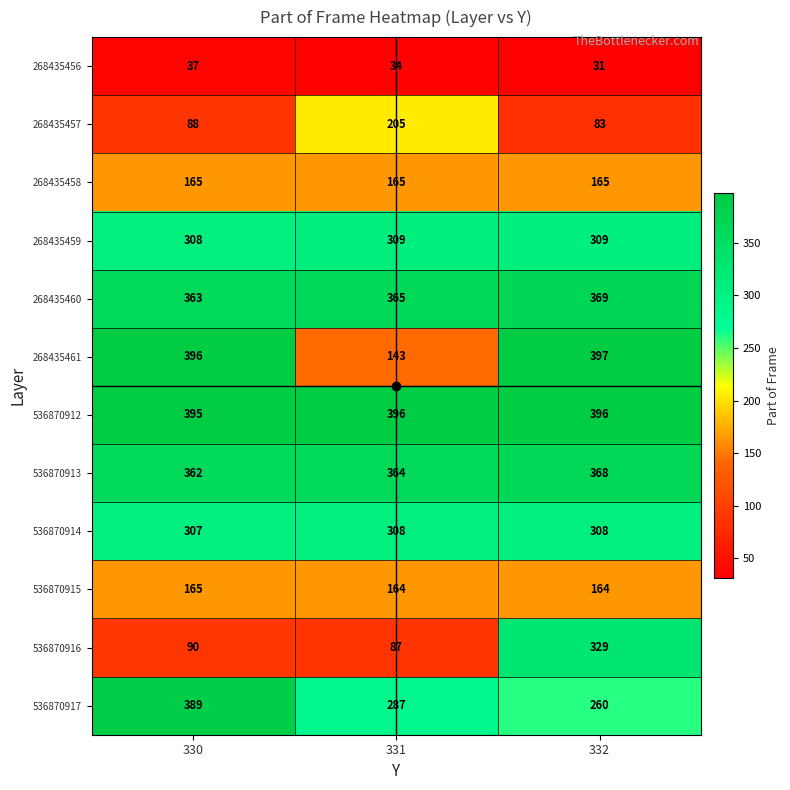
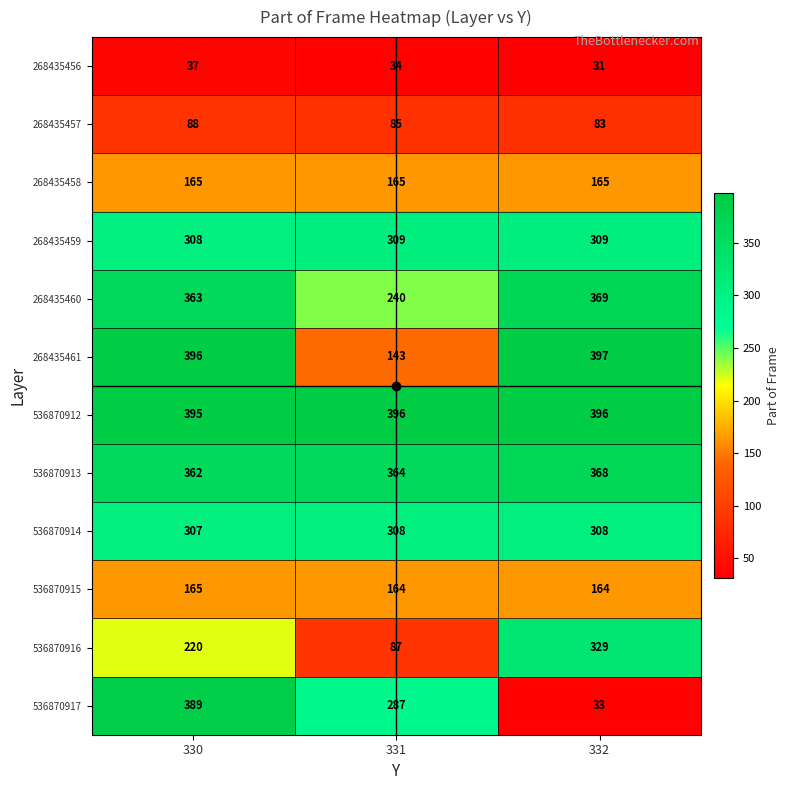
268435457, 331: 205 -> 85
268435460, 331: 365 -> 240
536870916, 330: 90 -> 220
536870917, 332: 260 -> 33
